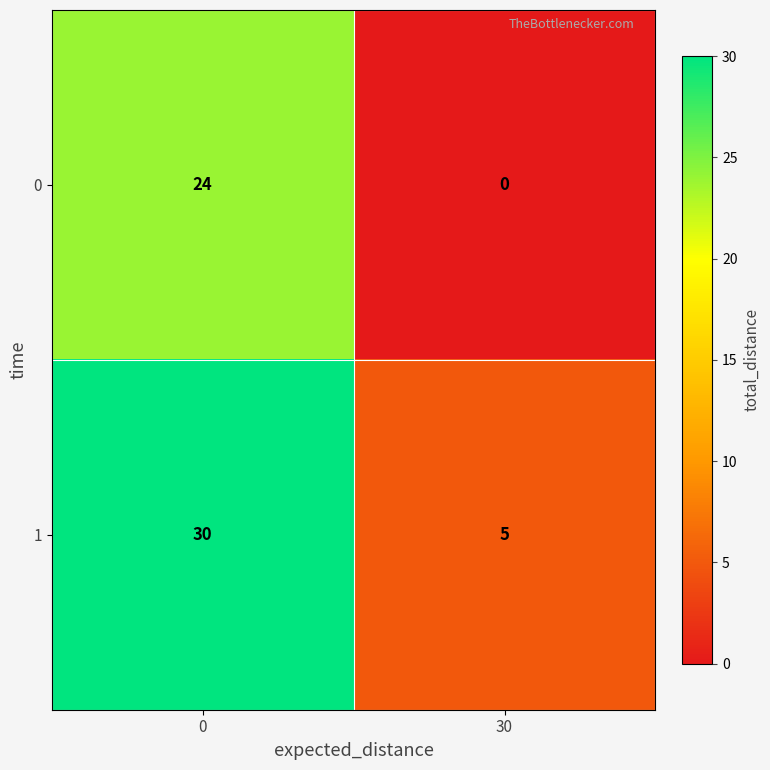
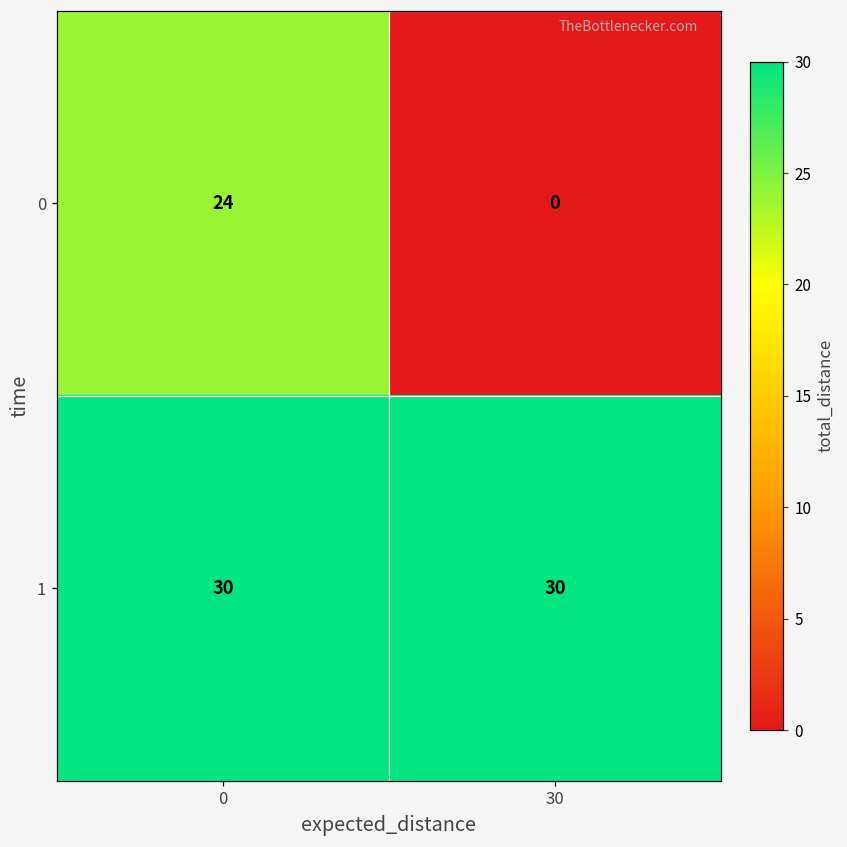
1, 30: 5 -> 30
